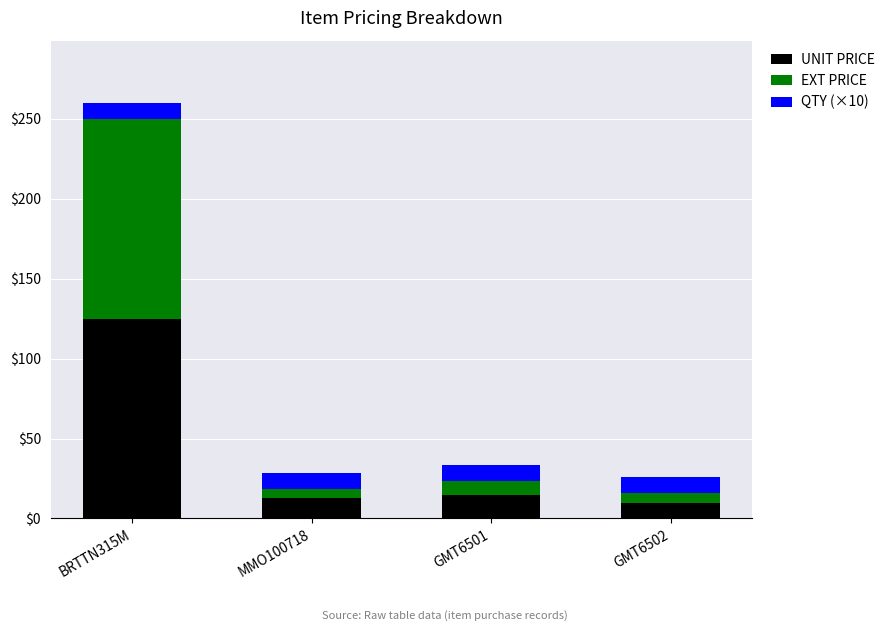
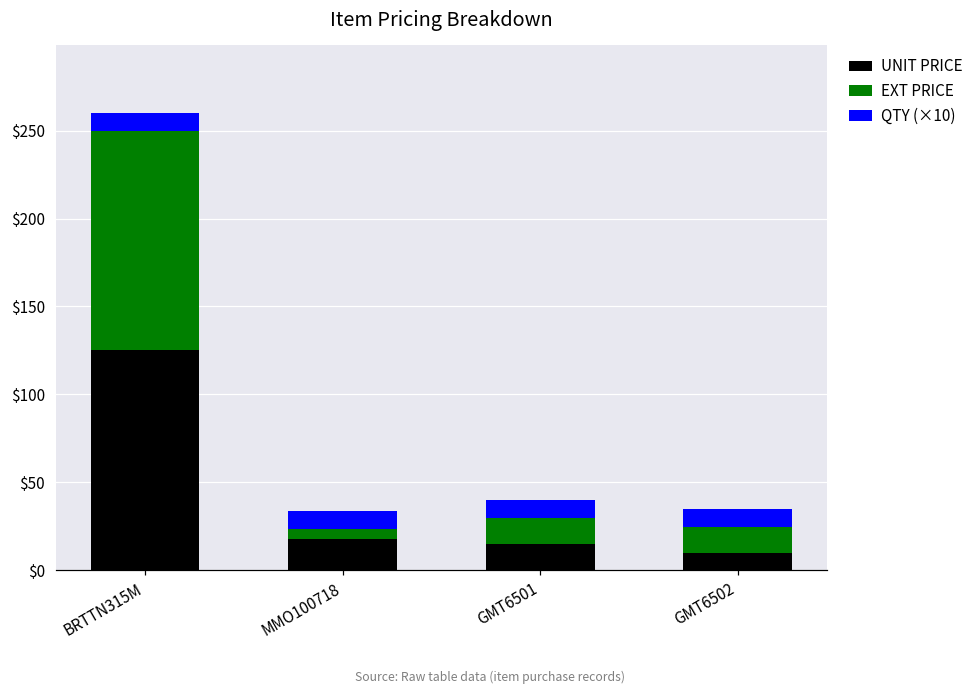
UNIT PRICE, MMO100718: $13 -> $18
EXT PRICE, GMT6501: $9 -> $15
EXT PRICE, GMT6502: $6 -> $15
